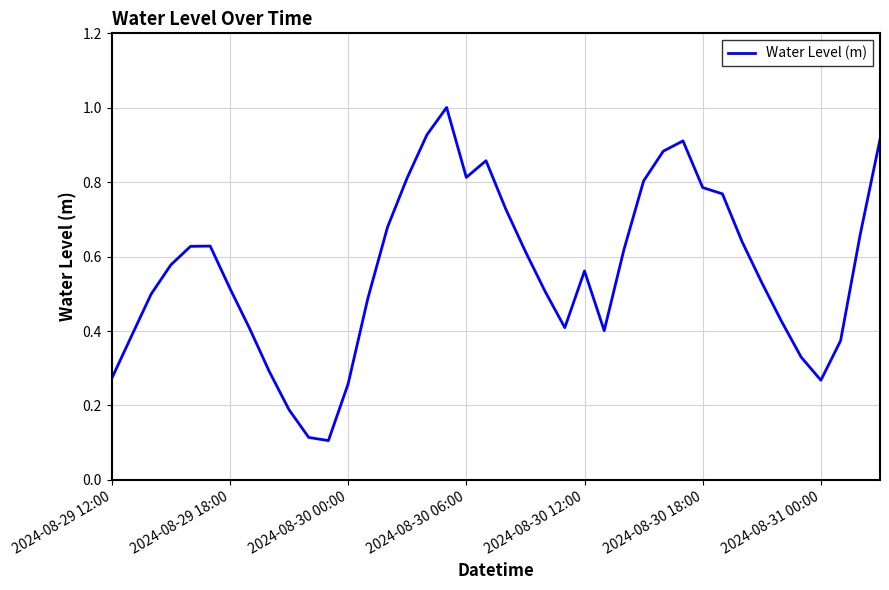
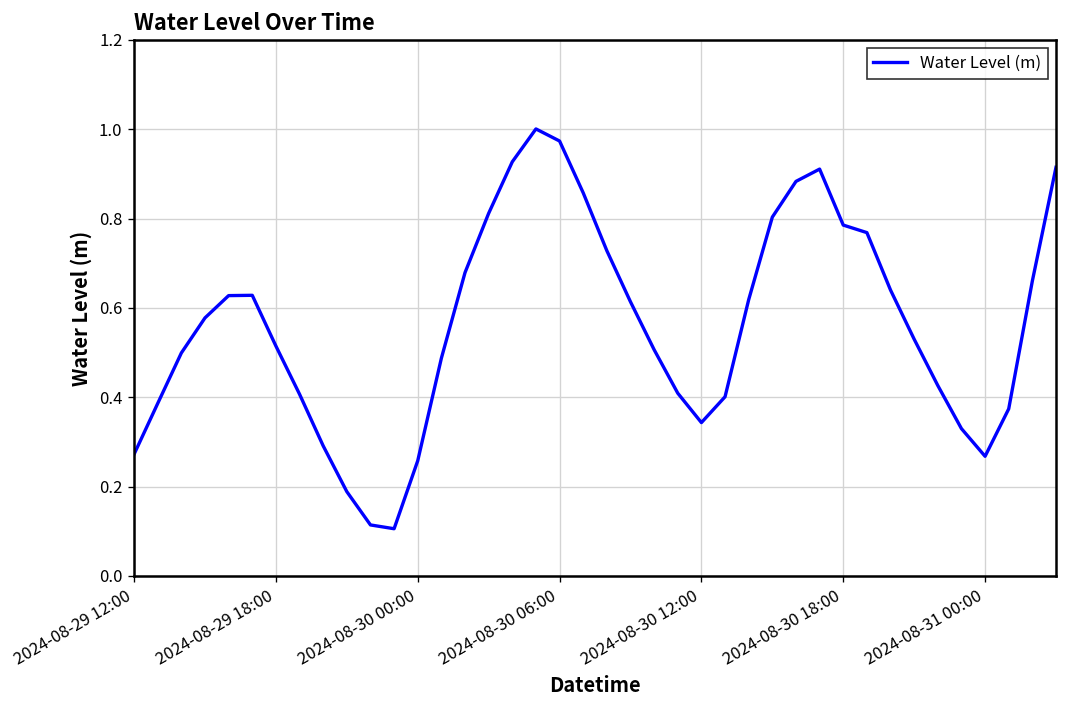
2024-08-30 06:00: 0.81 -> 0.97
2024-08-30 12:00: 0.56 -> 0.34
